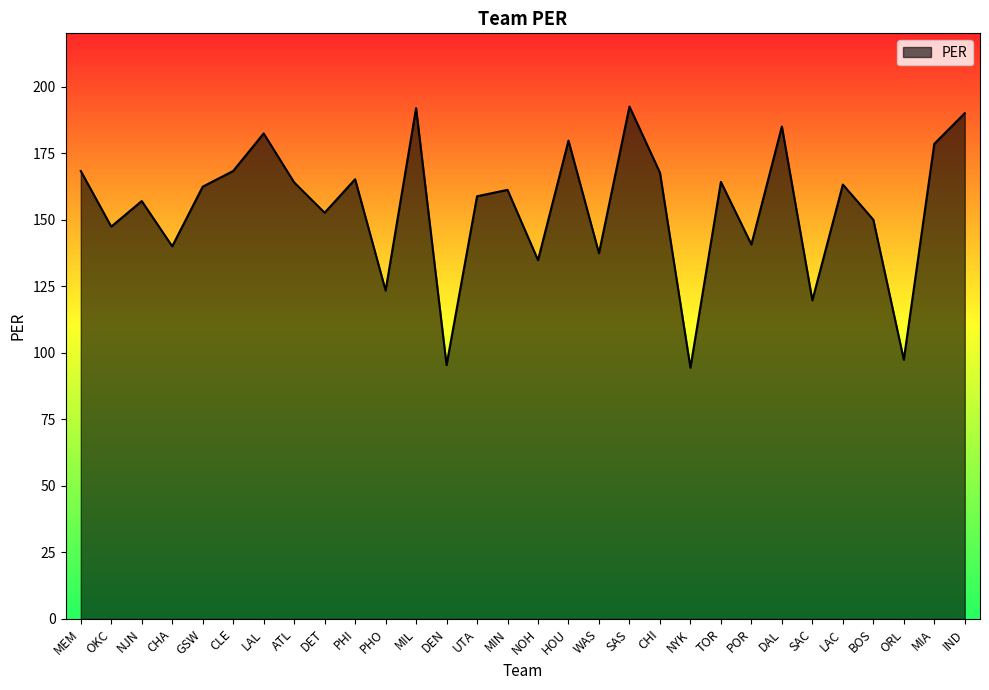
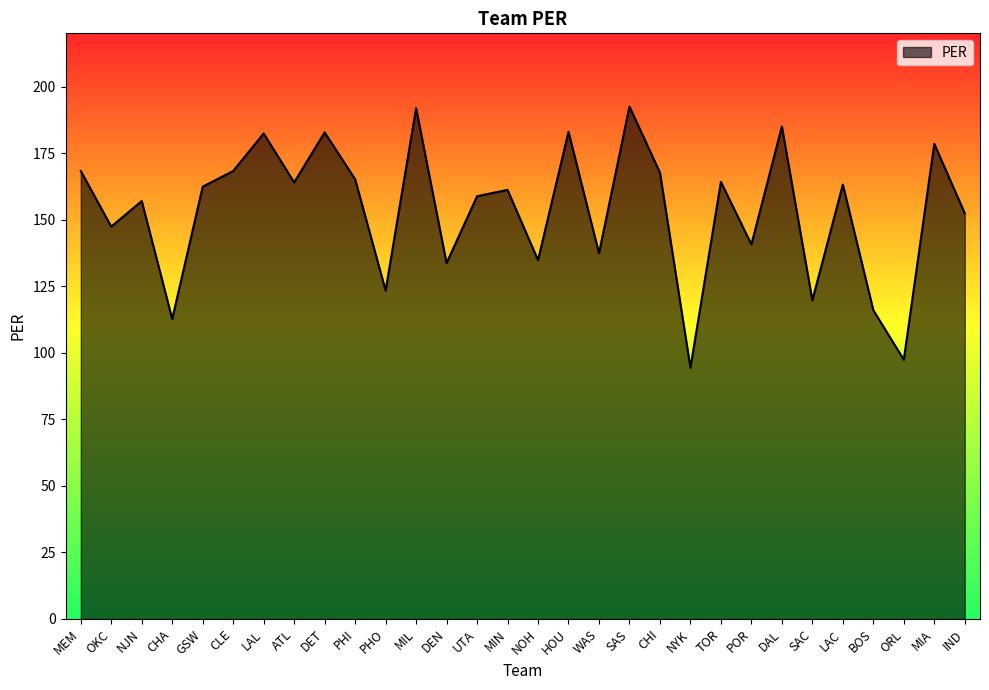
CHA: 140 -> 113
DET: 153 -> 183
DEN: 95 -> 134
HOU: 180 -> 183
BOS: 150 -> 116
IND: 190 -> 152
